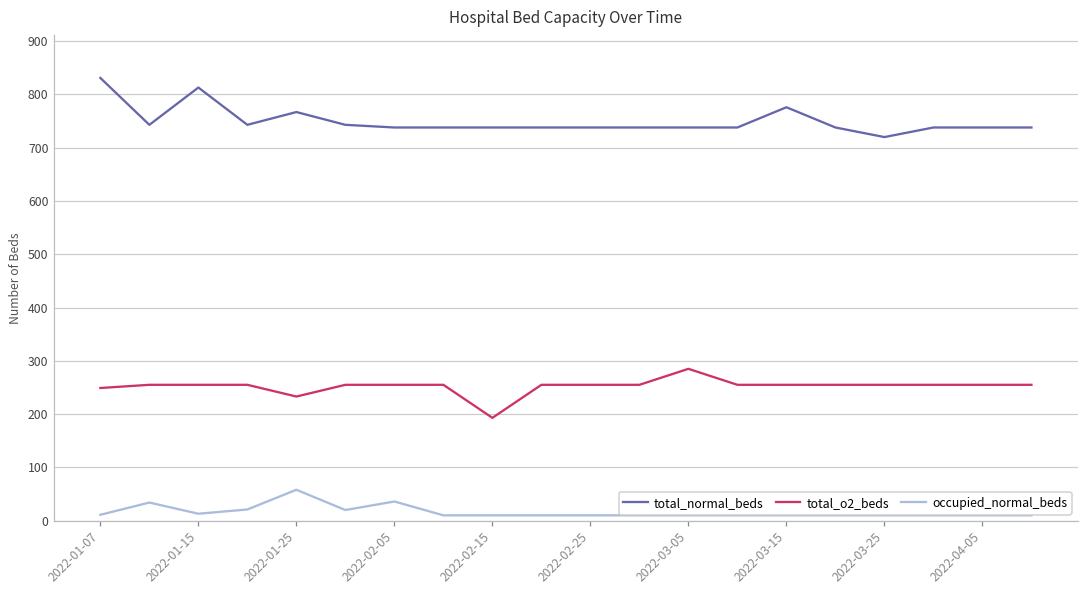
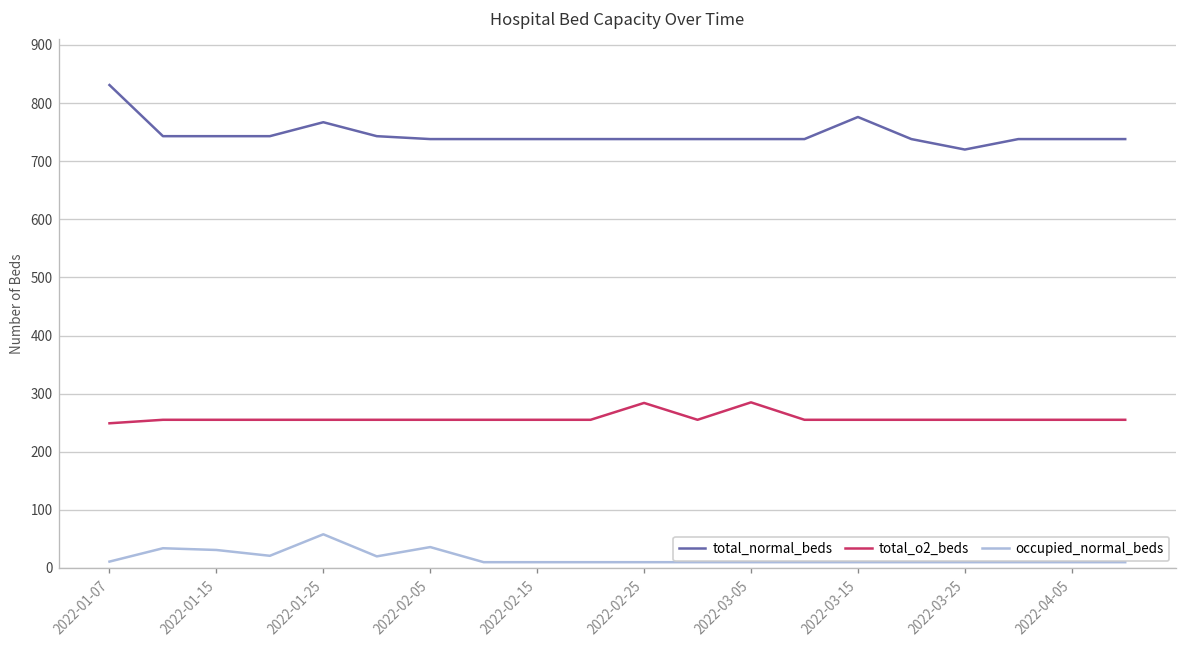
total_normal_beds, 2022-01-15: 810 -> 740
occupied_normal_beds, 2022-01-15: 10 -> 30
total_o2_beds, 2022-01-25: 230 -> 260
total_o2_beds, 2022-02-15: 190 -> 260
total_o2_beds, 2022-02-25: 260 -> 280
